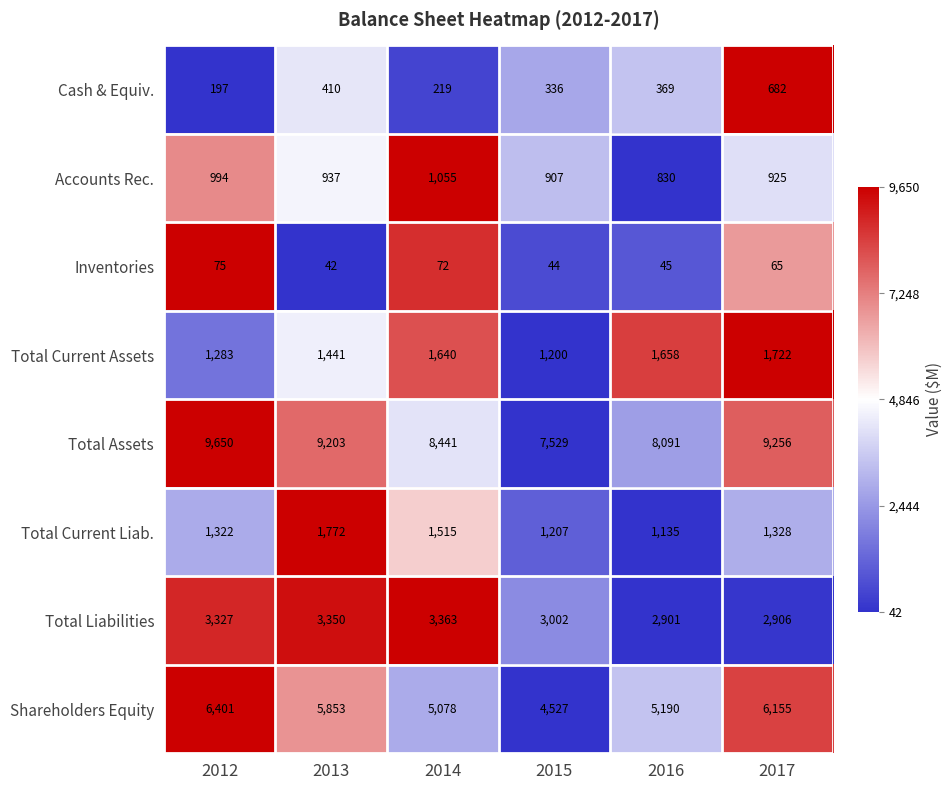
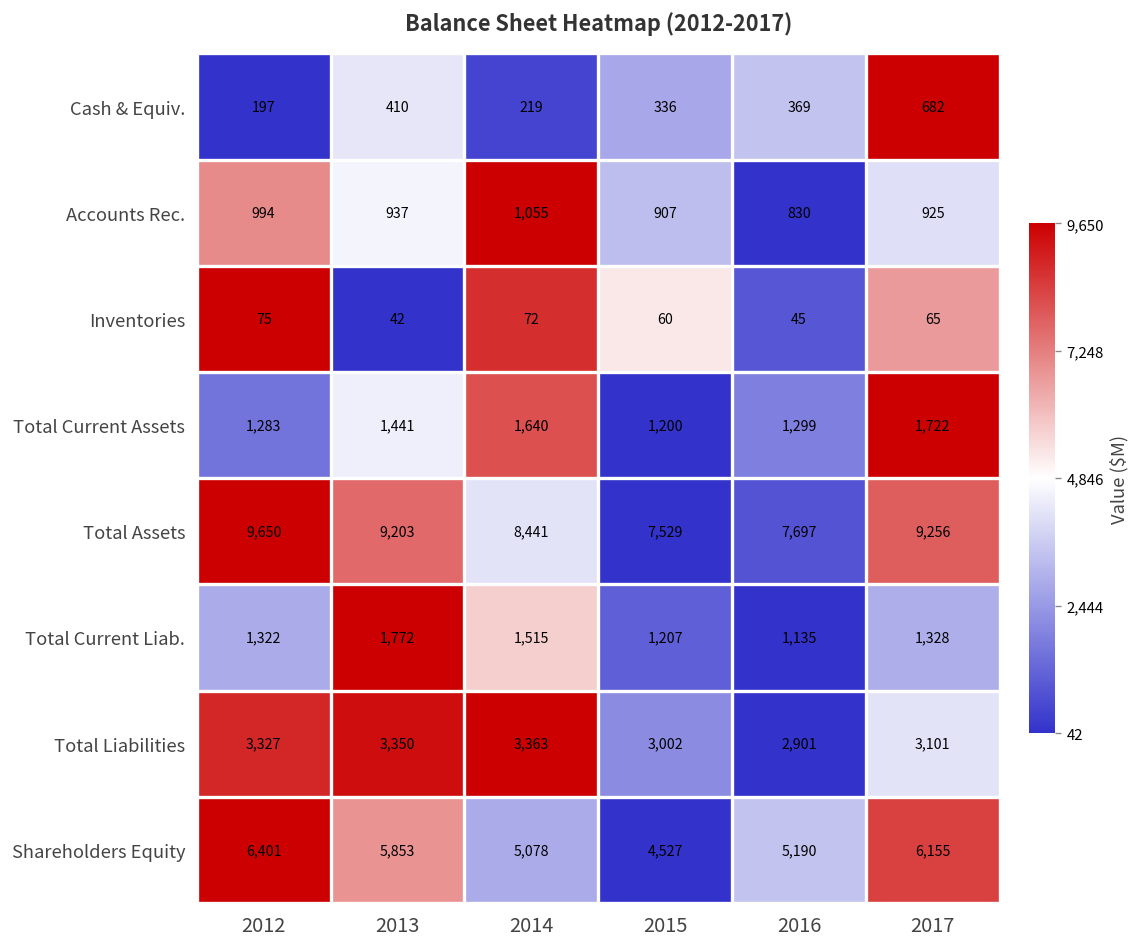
Inventories, 2015: 44 -> 60
Total Current Assets, 2016: 1,658 -> 1,299
Total Assets, 2016: 8,091 -> 7,697
Total Liabilities, 2017: 2,906 -> 3,101
